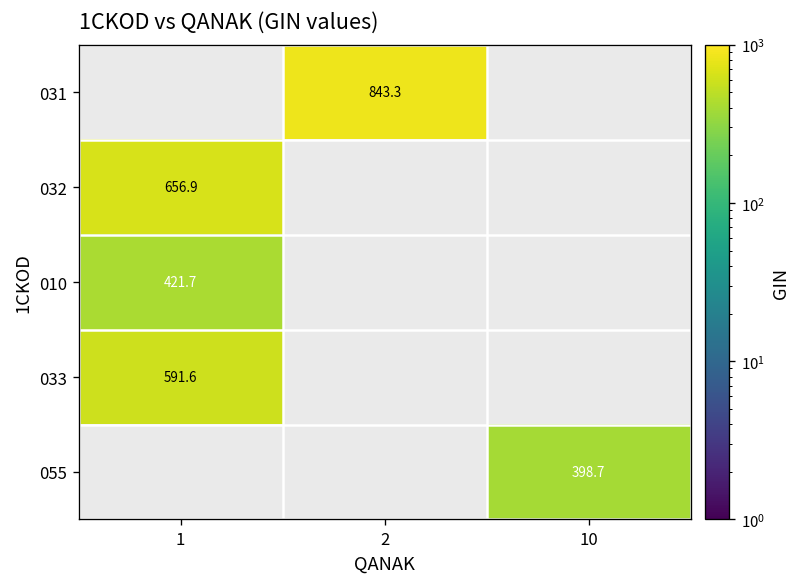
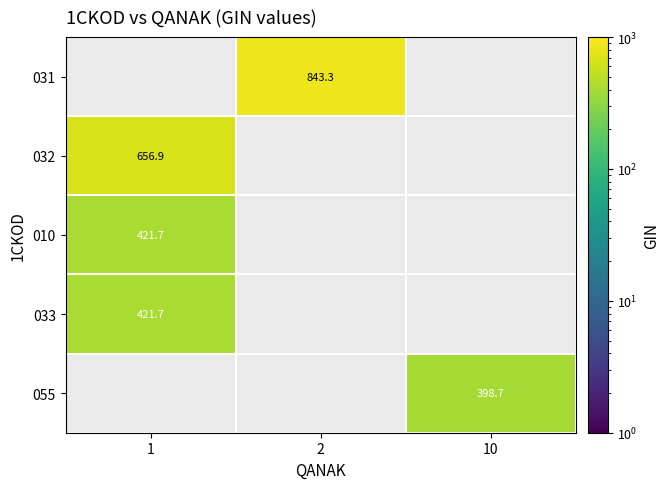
033, 1: 591.6 -> 421.7
